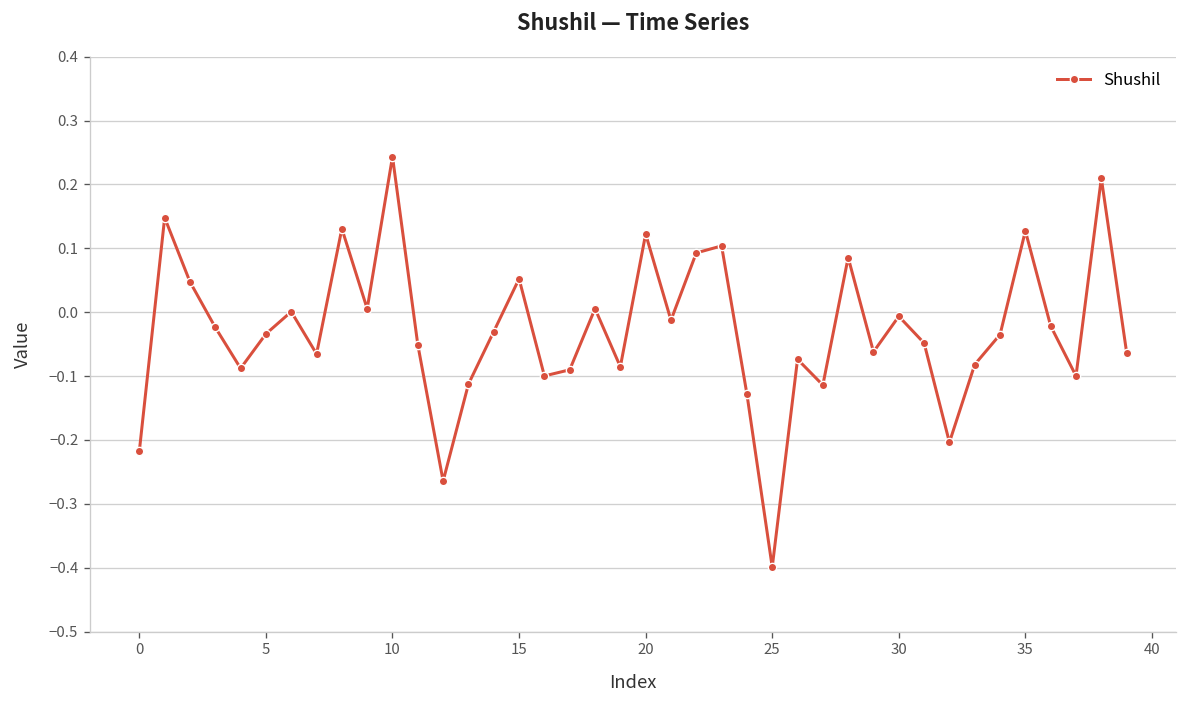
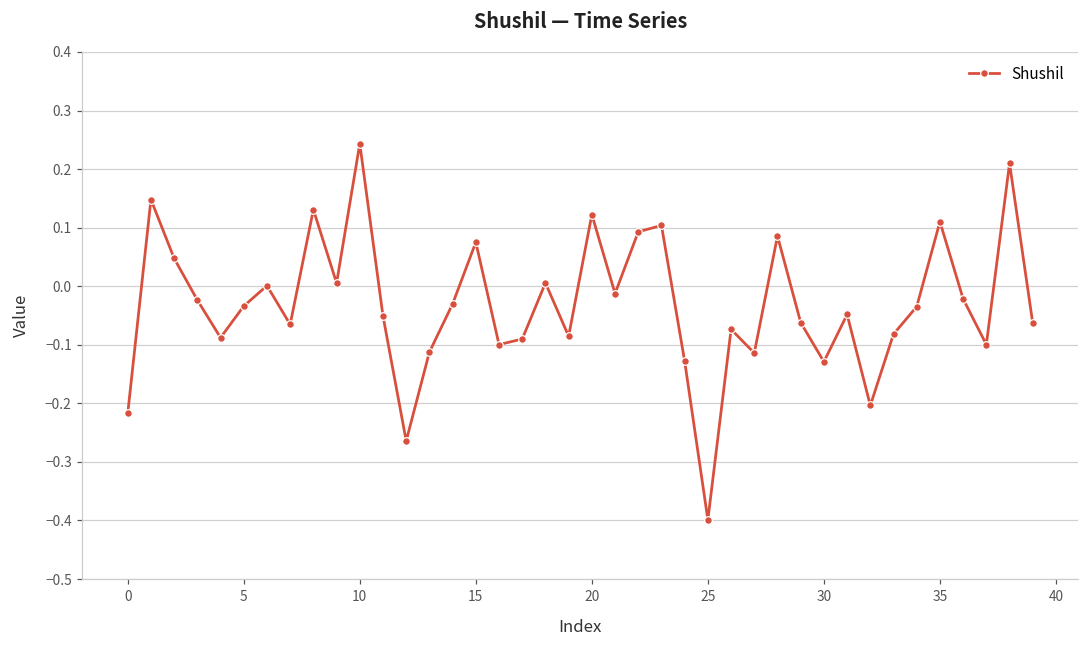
15: 0.05 -> 0.08
30: -0.01 -> -0.13
35: 0.13 -> 0.11
